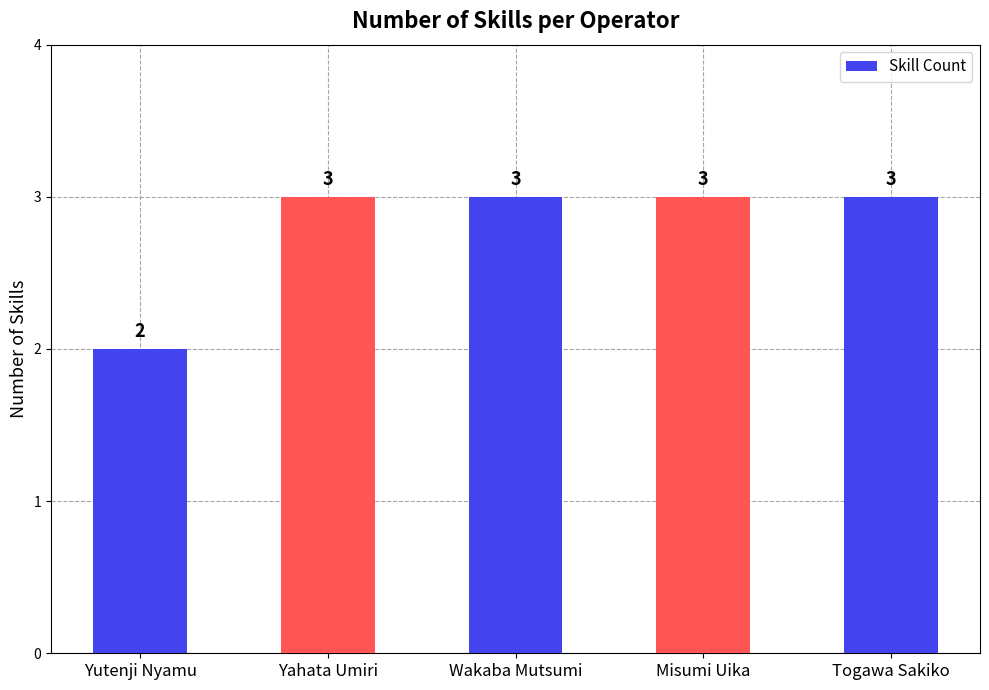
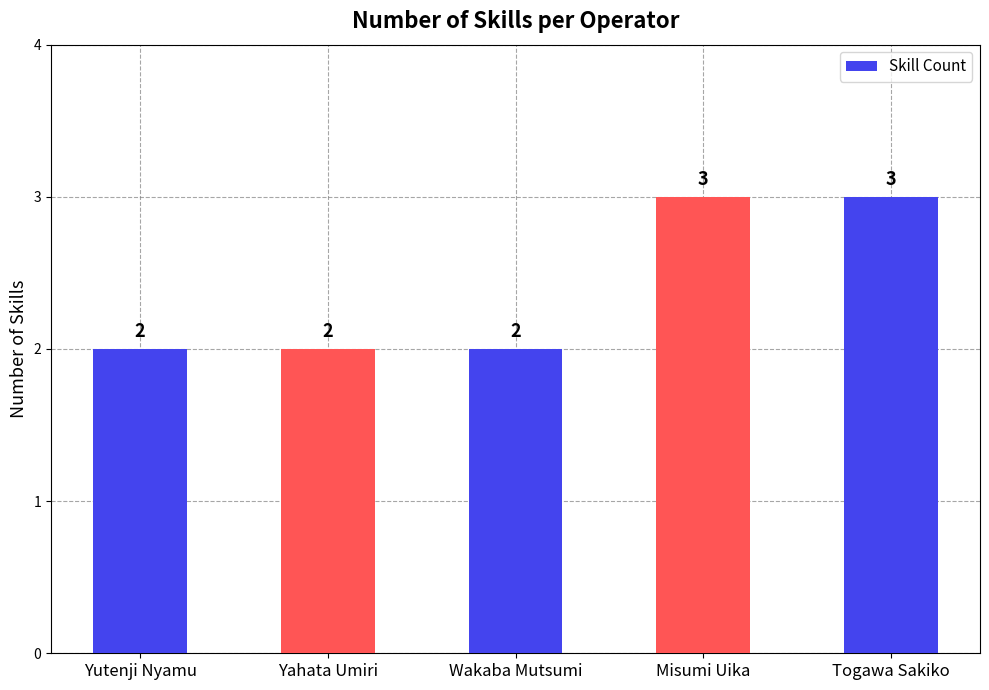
Yahata Umiri: 3 -> 2
Wakaba Mutsumi: 3 -> 2
